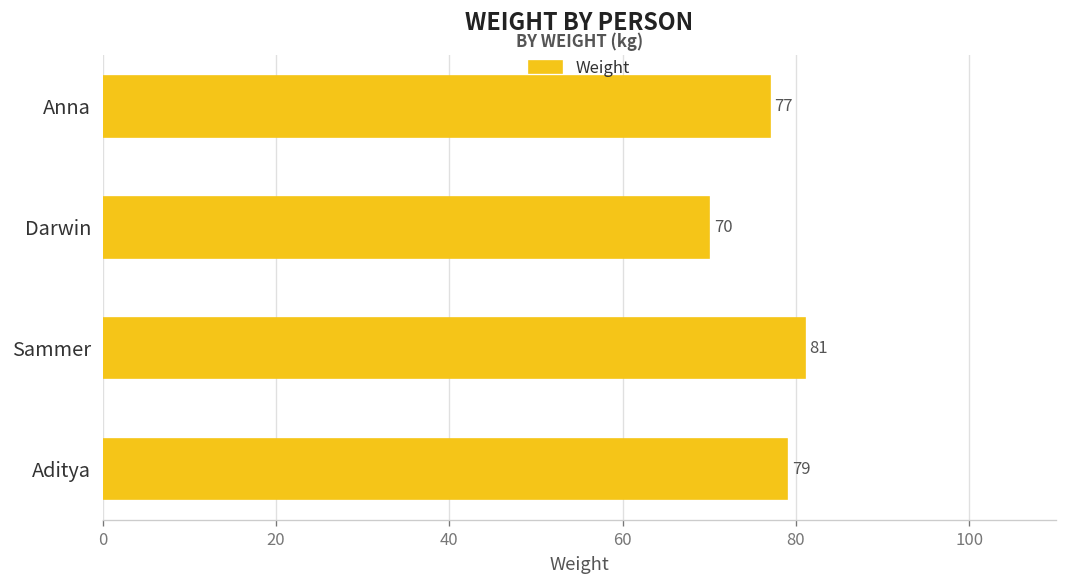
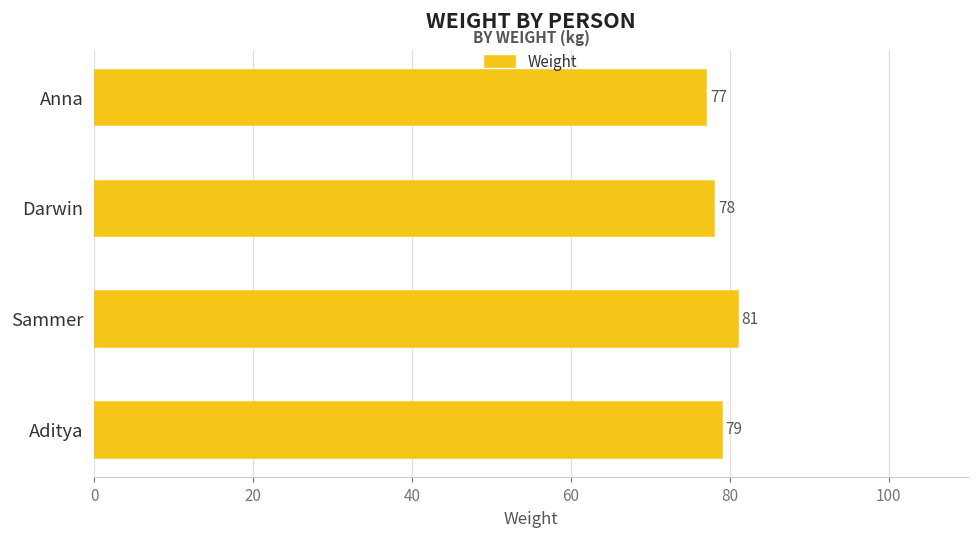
Darwin: 70 -> 78
